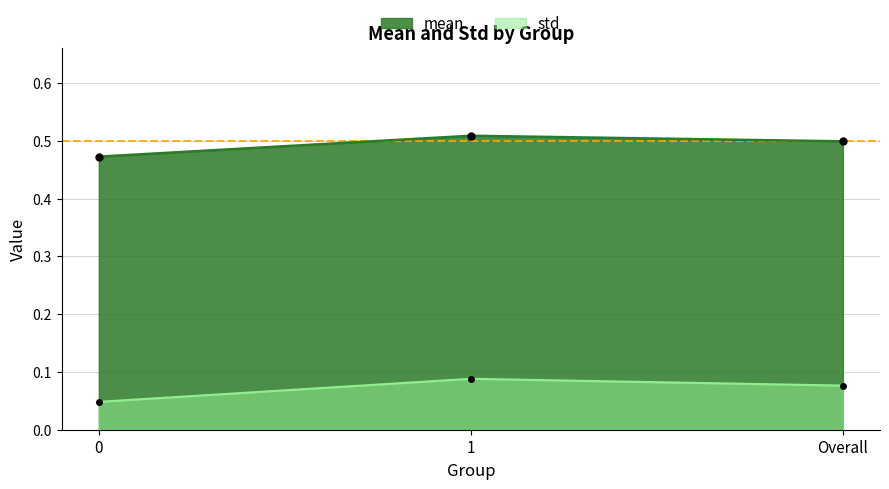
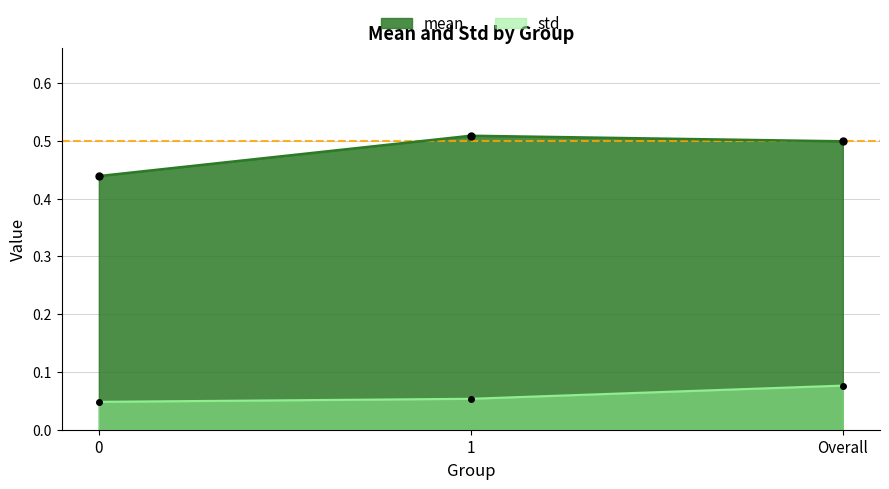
mean, 0: 0.47 -> 0.44
std, 1: 0.09 -> 0.05
